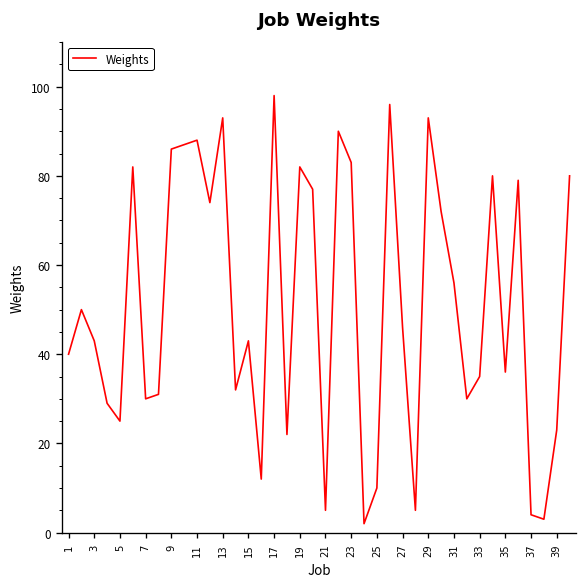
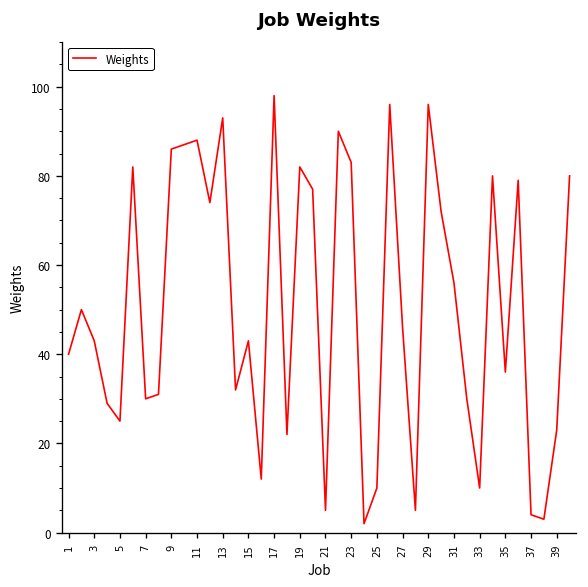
29: 93 -> 96
33: 35 -> 10
